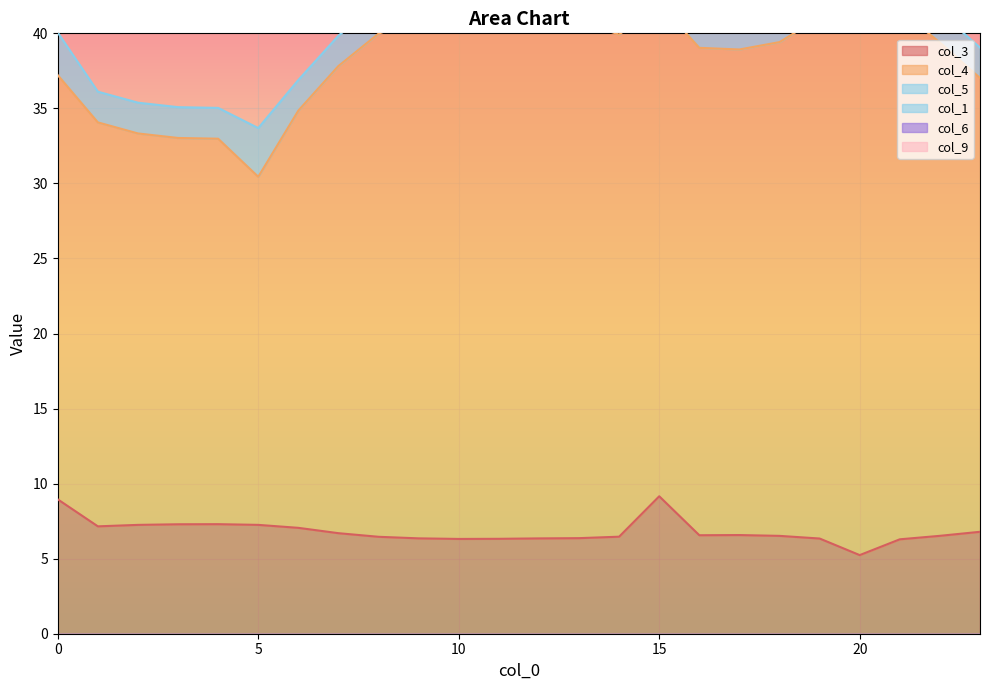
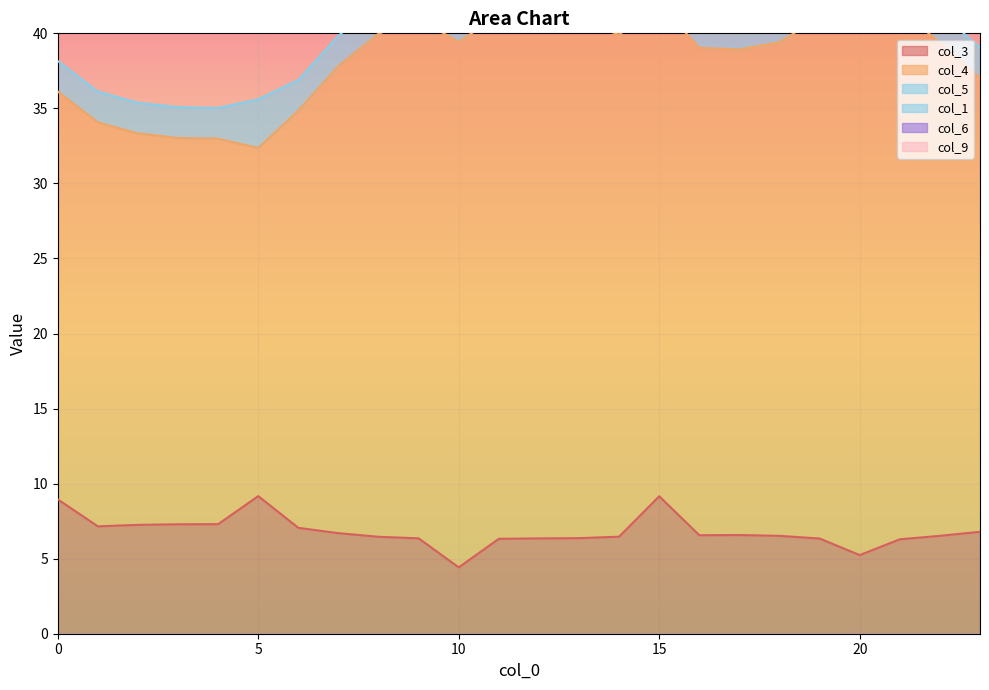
col_4, 0: 28.3 -> 27.2
col_5, 0: 2.8 -> 2.0
col_3, 5: 7.3 -> 9.2
col_3, 10: 6.3 -> 4.4
